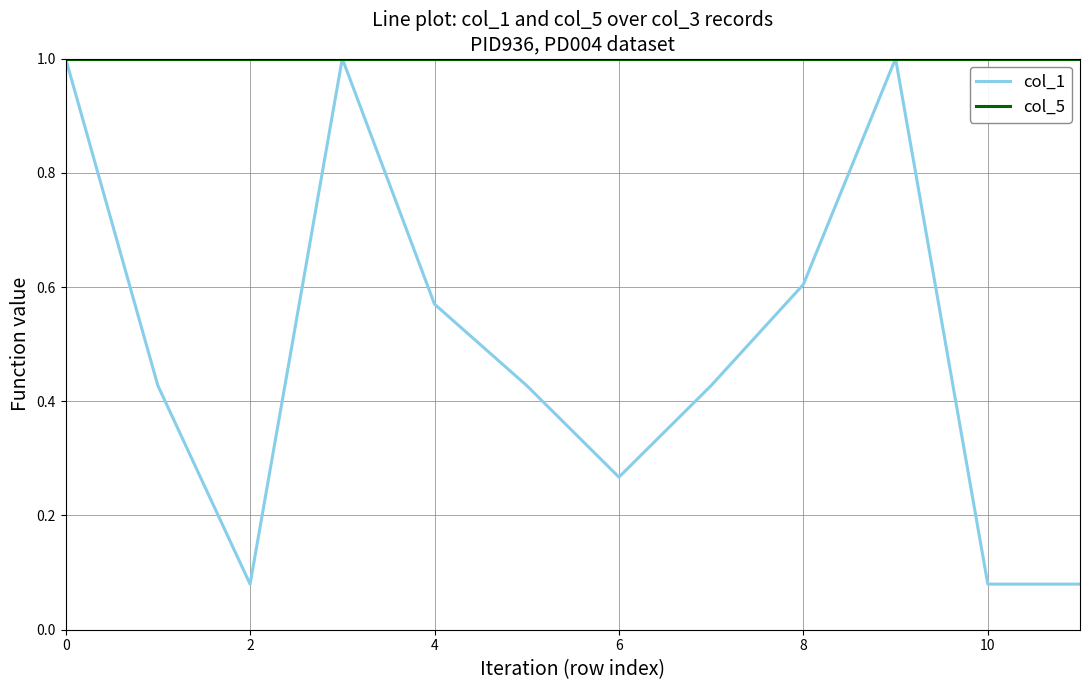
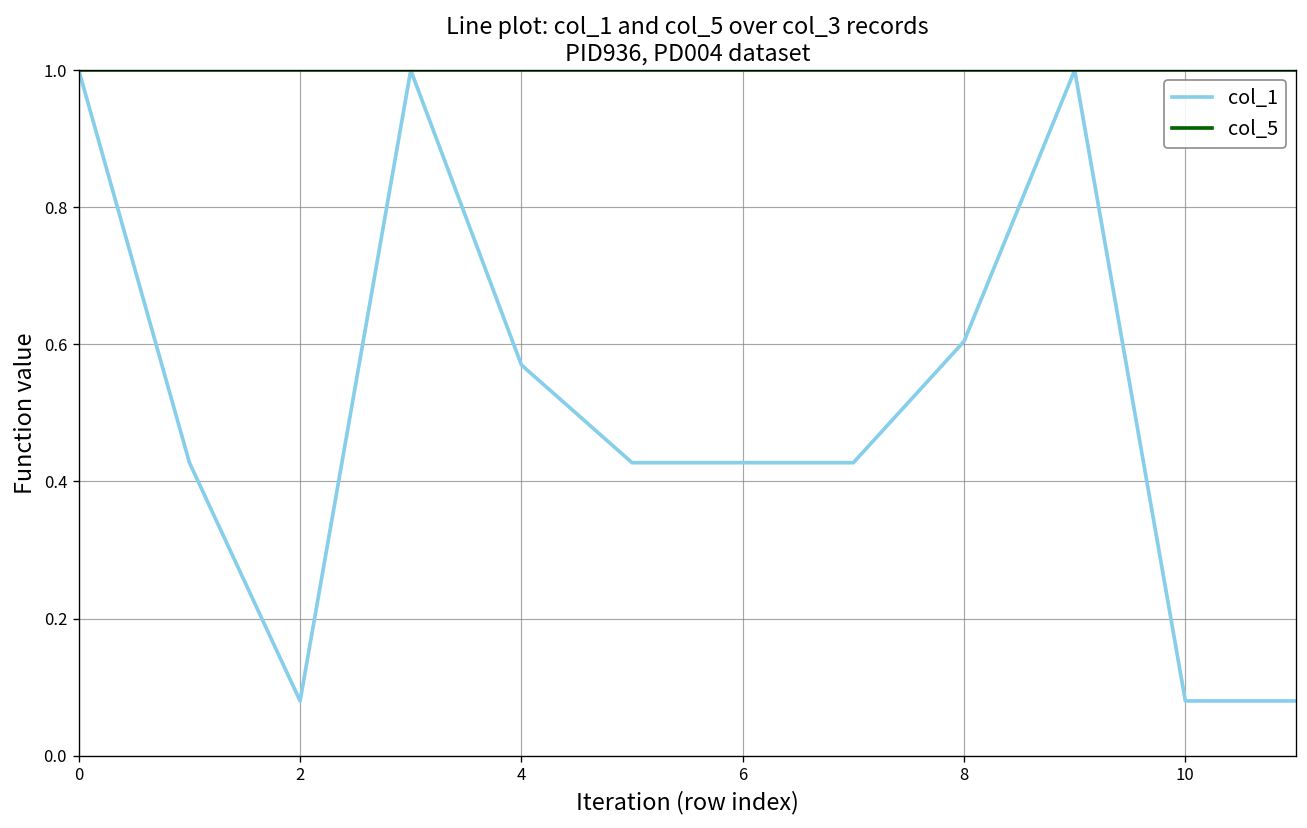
col_1, 6: 0.27 -> 0.43
